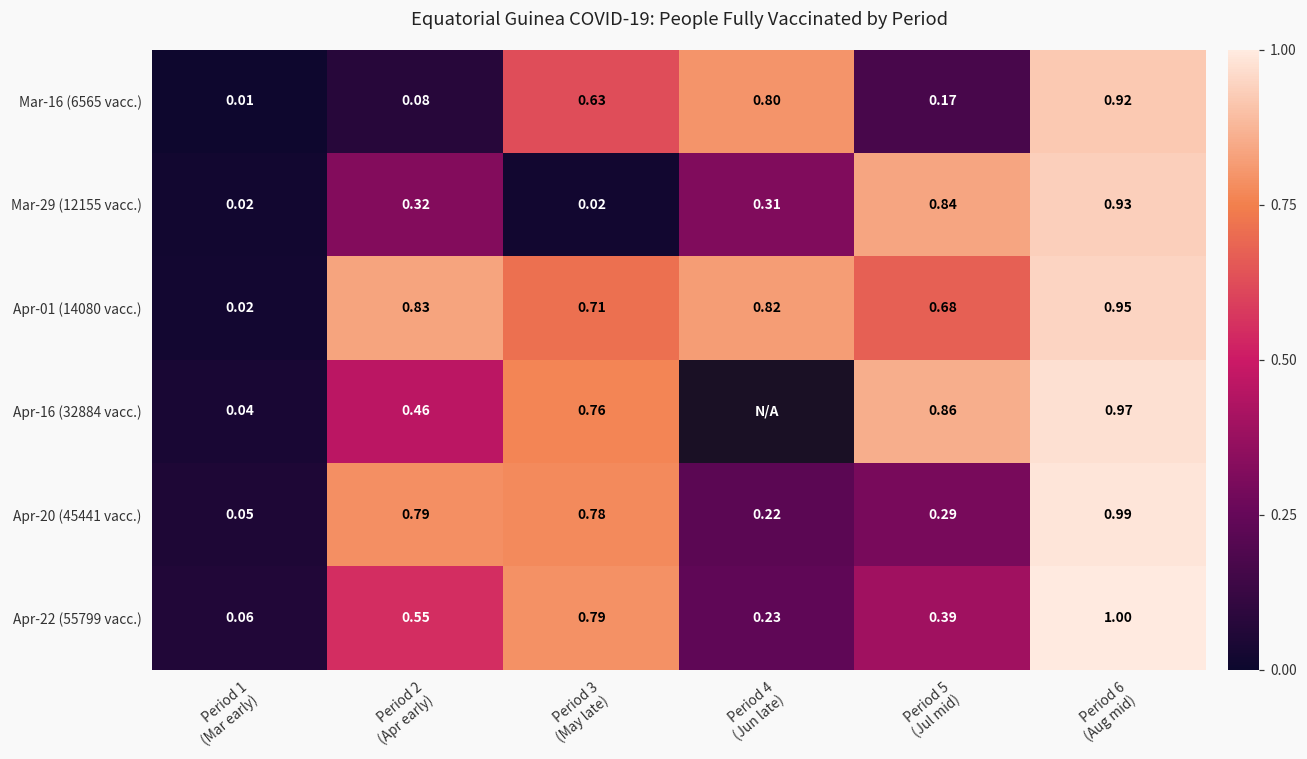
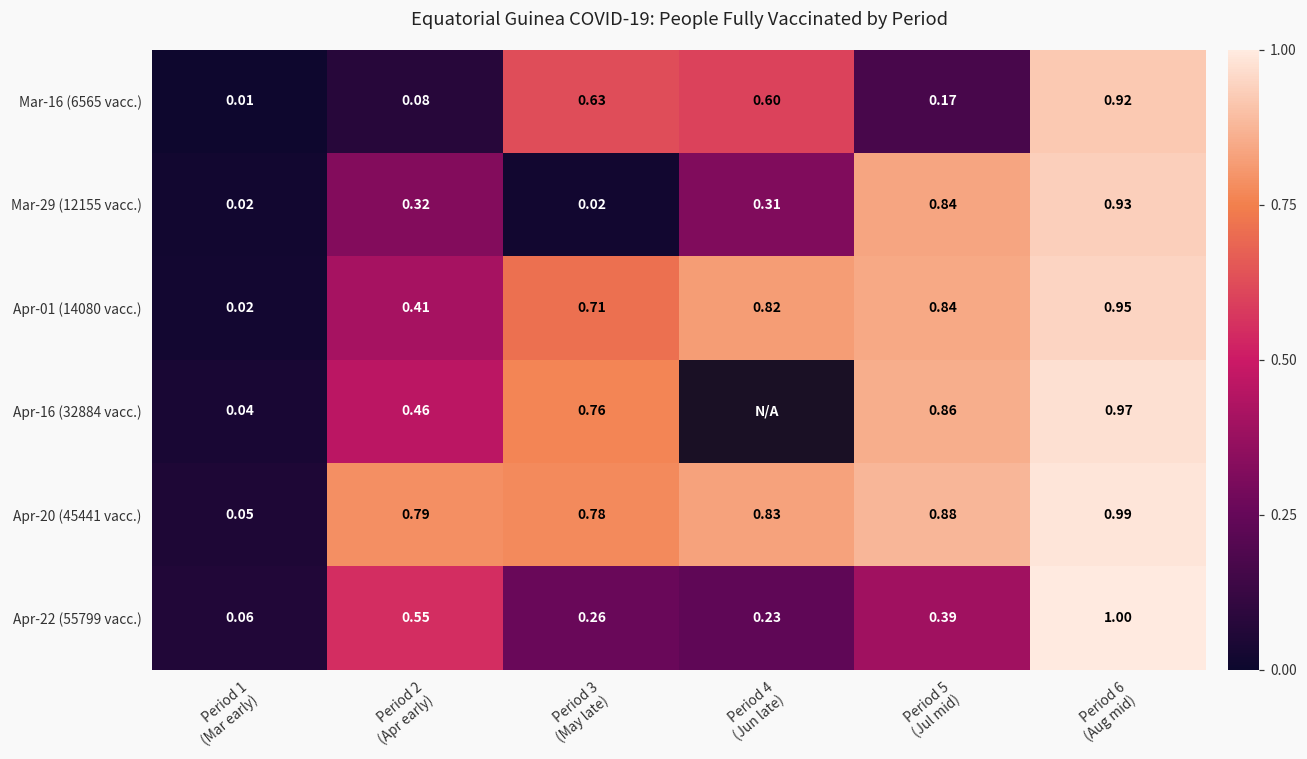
Mar-16 (6565 vacc.), Period 4 (Jun late): 0.80 -> 0.60
Apr-01 (14080 vacc.), Period 2 (Apr early): 0.83 -> 0.41
Apr-01 (14080 vacc.), Period 5 (Jul mid): 0.68 -> 0.84
Apr-20 (45441 vacc.), Period 4 (Jun late): 0.22 -> 0.83
Apr-20 (45441 vacc.), Period 5 (Jul mid): 0.29 -> 0.88
Apr-22 (55799 vacc.), Period 3 (May late): 0.79 -> 0.26
